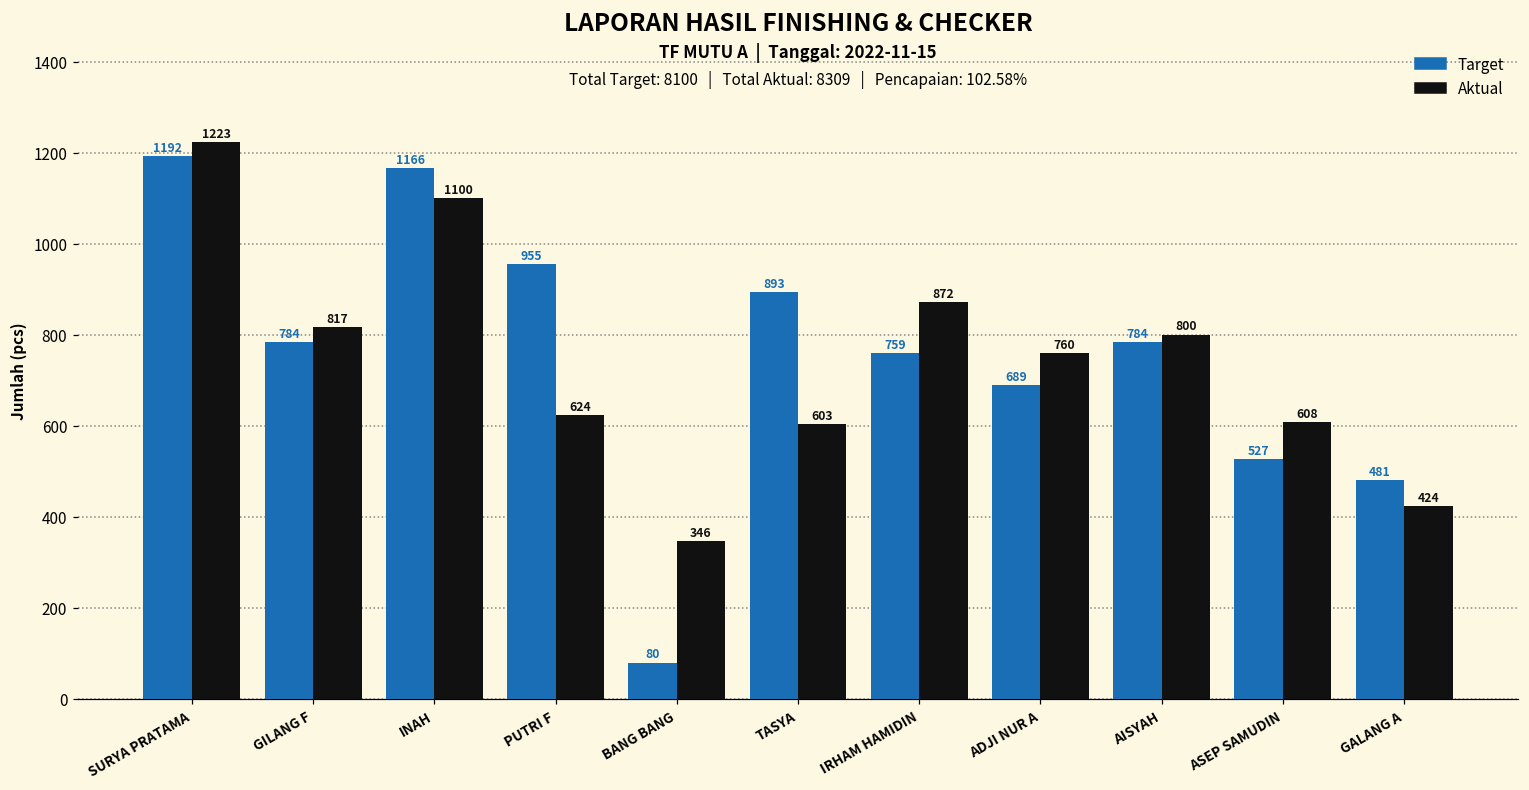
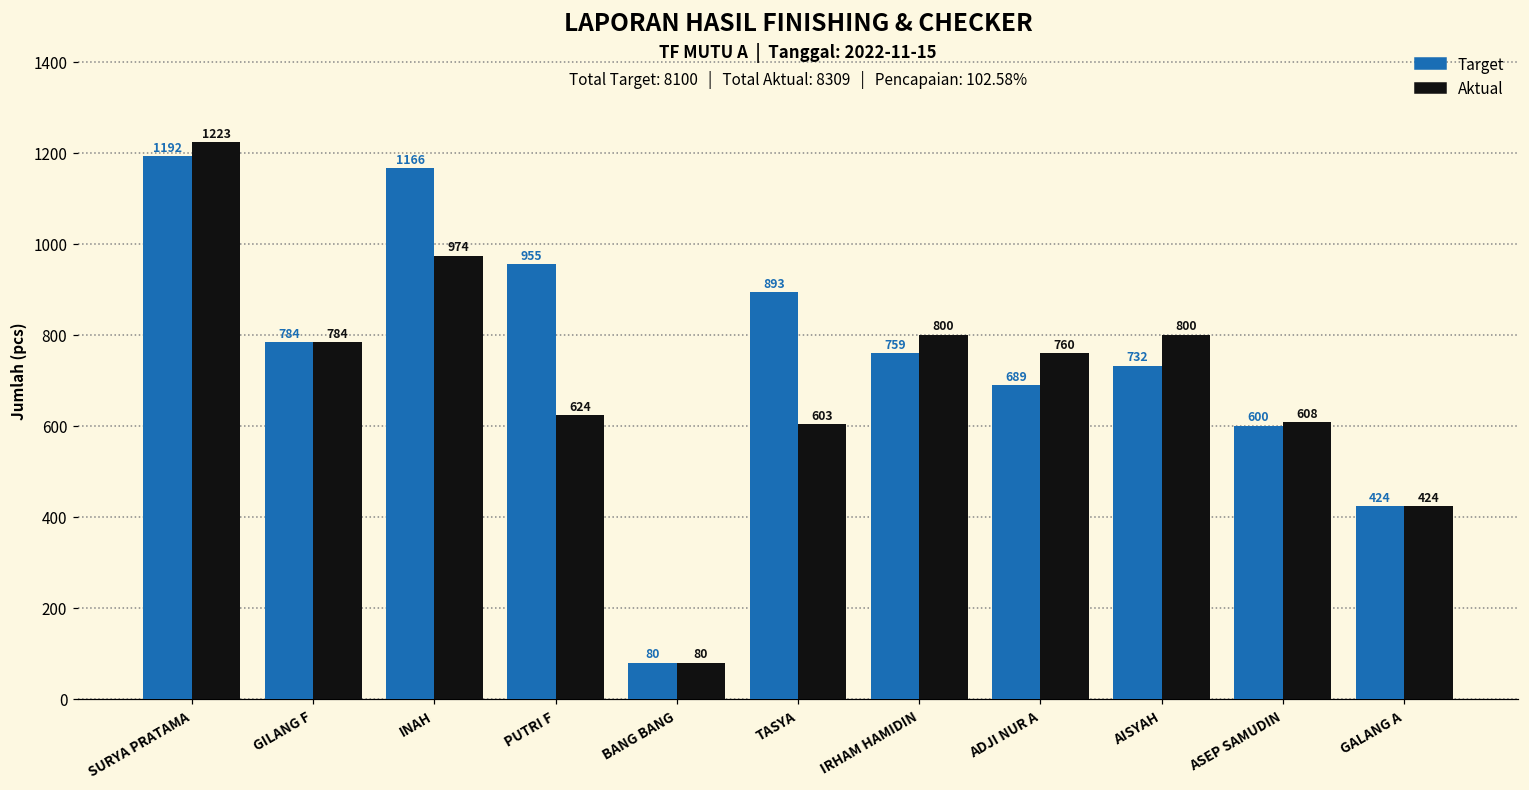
Aktual, GILANG F: 817 -> 784
Aktual, INAH: 1100 -> 974
Aktual, BANG BANG: 346 -> 80
Aktual, IRHAM HAMIDIN: 872 -> 800
Target, AISYAH: 784 -> 732
Target, ASEP SAMUDIN: 527 -> 600
Target, GALANG A: 481 -> 424
